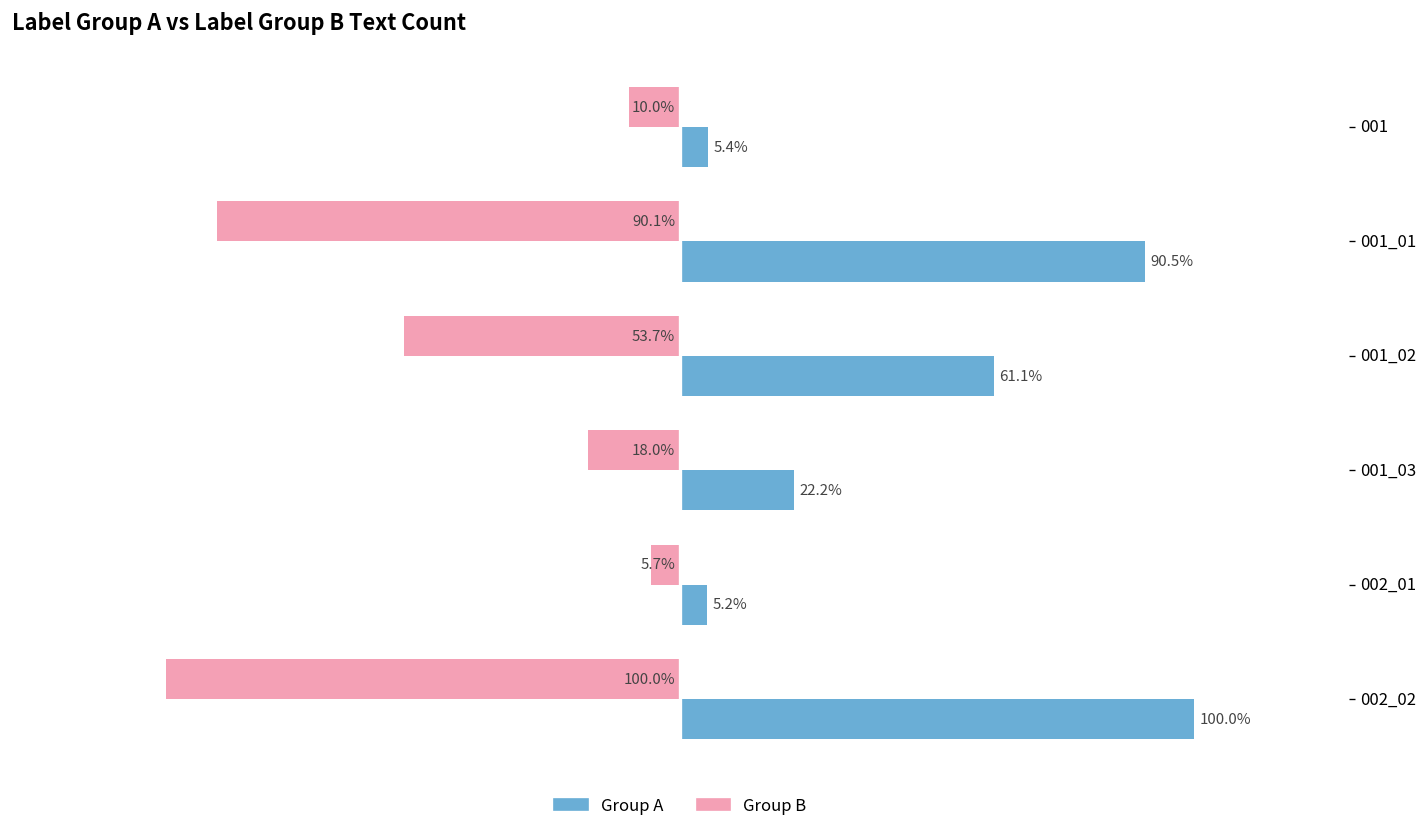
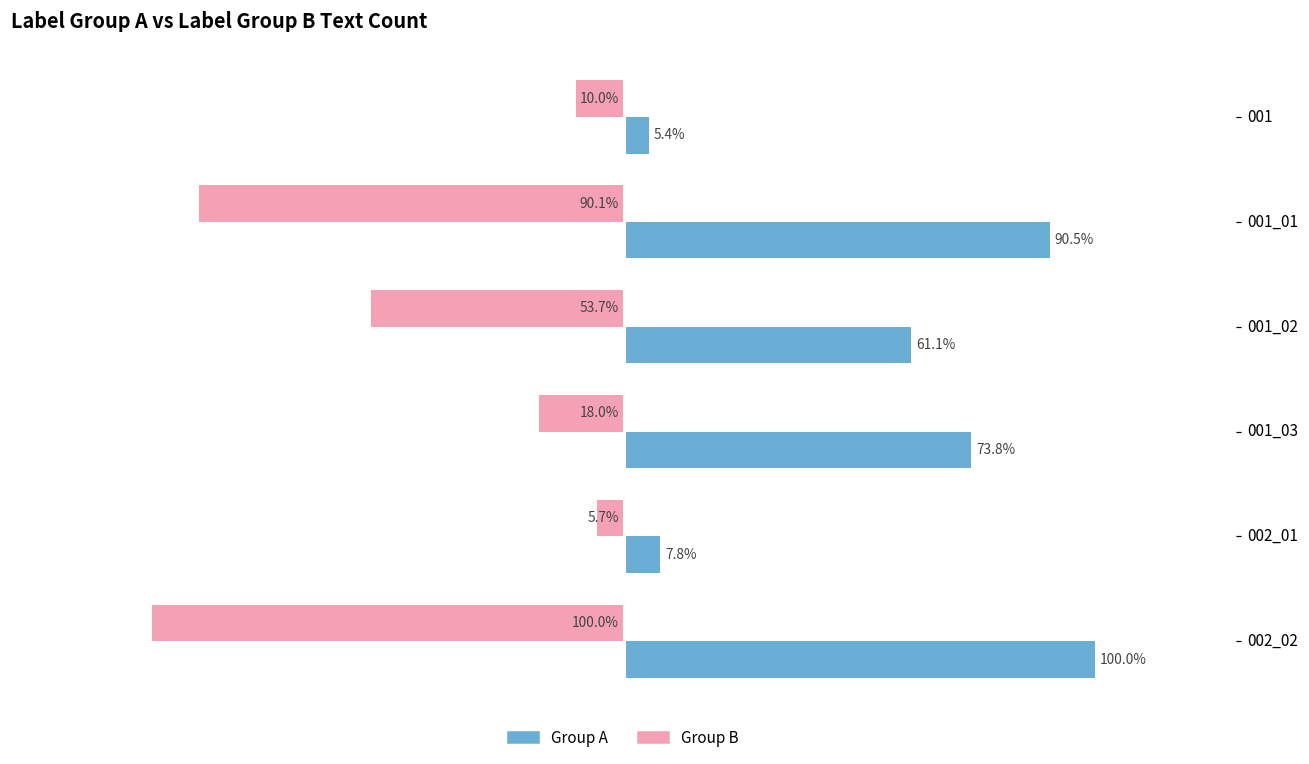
Group A, 001_03: 22.2% -> 73.8%
Group A, 002_01: 5.2% -> 7.8%
